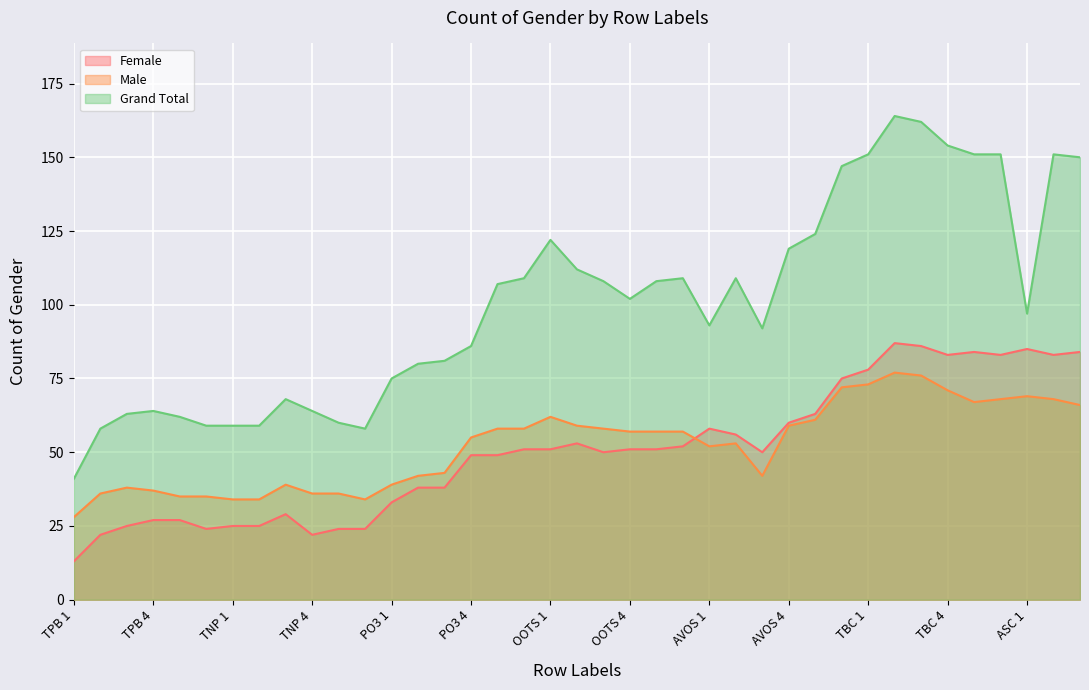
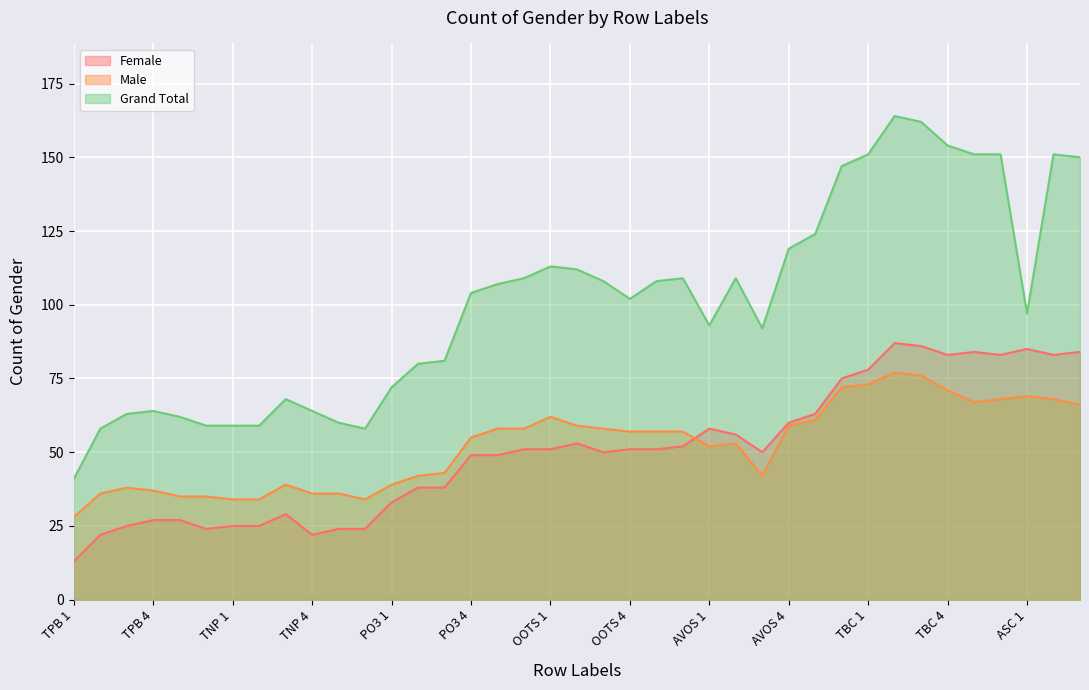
Grand Total, PO3 1: 75 -> 72
Grand Total, PO3 4: 86 -> 104
Grand Total, OOTS 1: 122 -> 113
